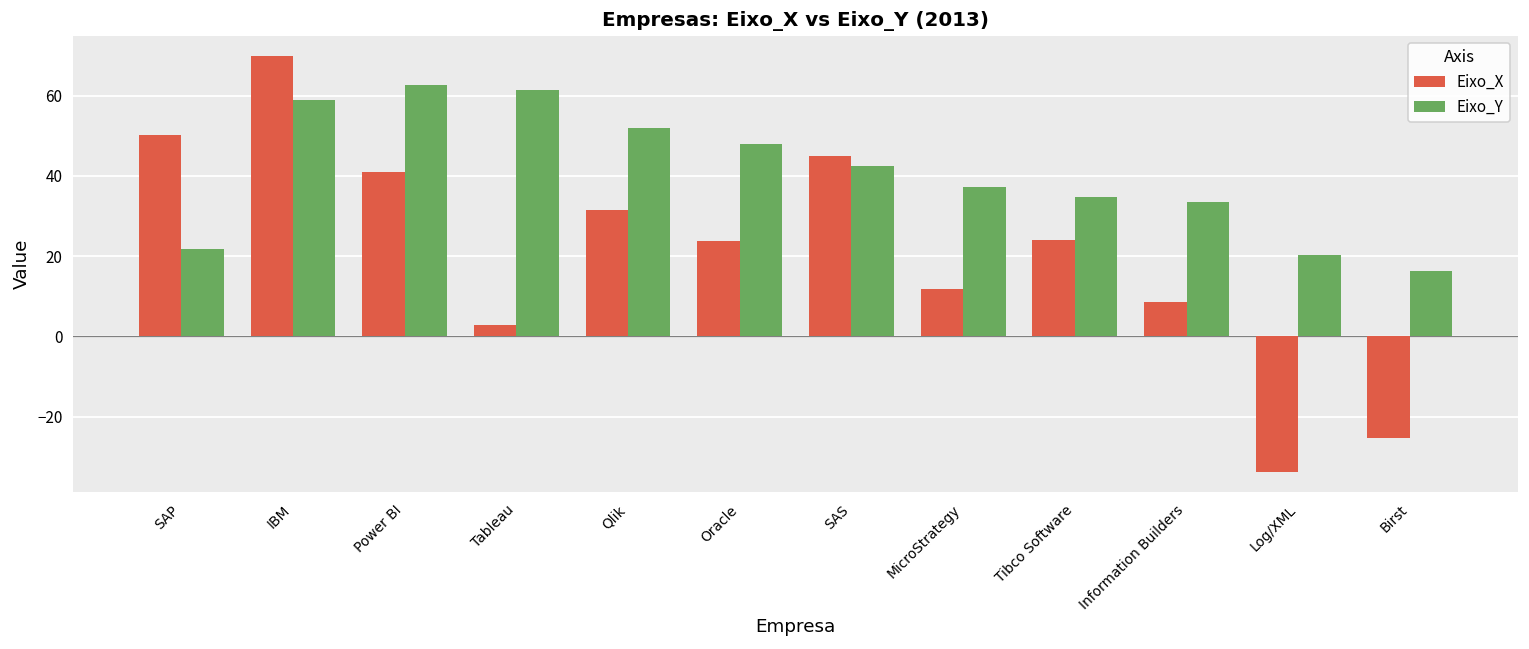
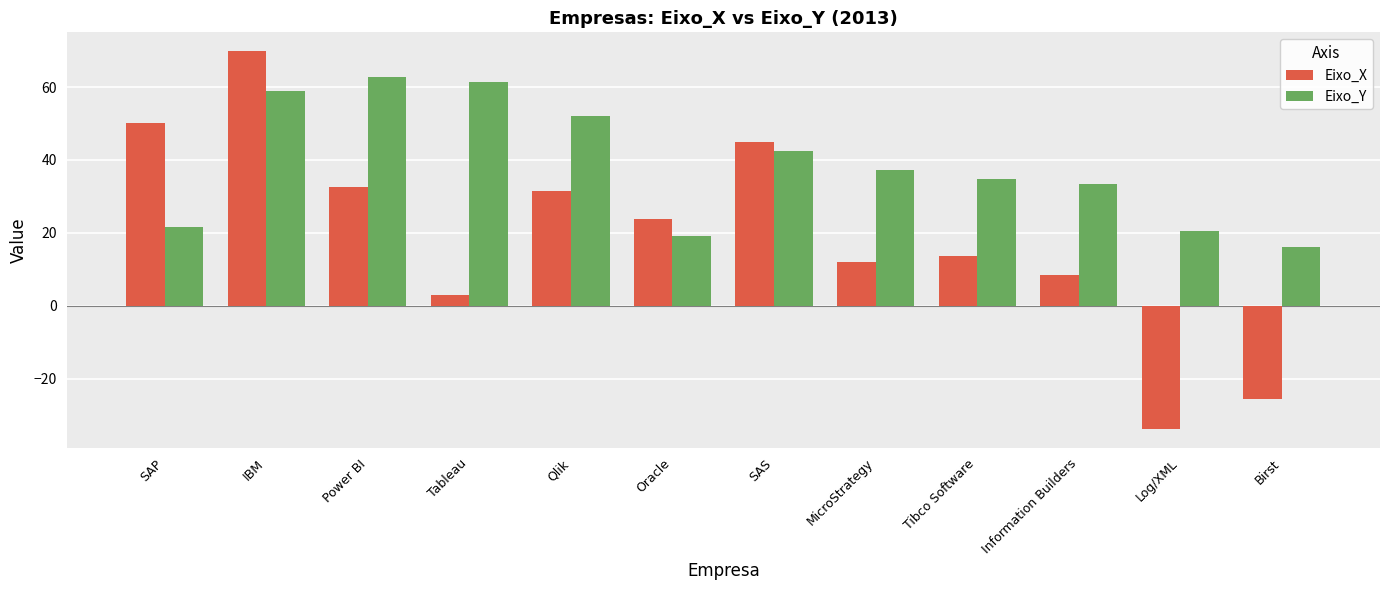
Eixo_X, Power BI: 41 -> 33
Eixo_Y, Oracle: 48 -> 19
Eixo_X, Tibco Software: 24 -> 14
